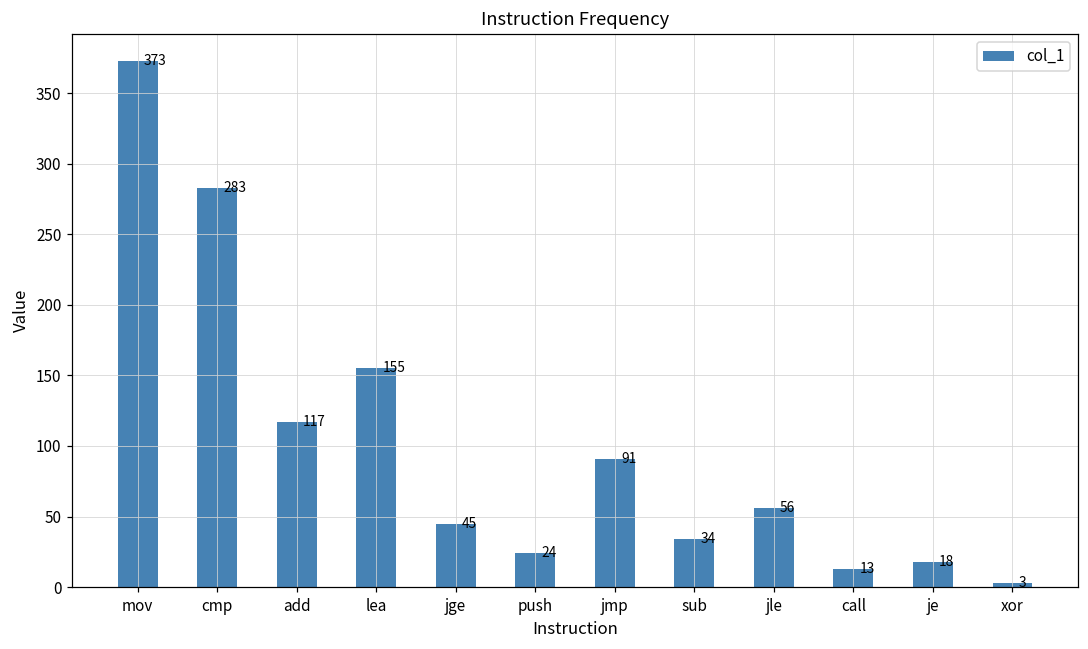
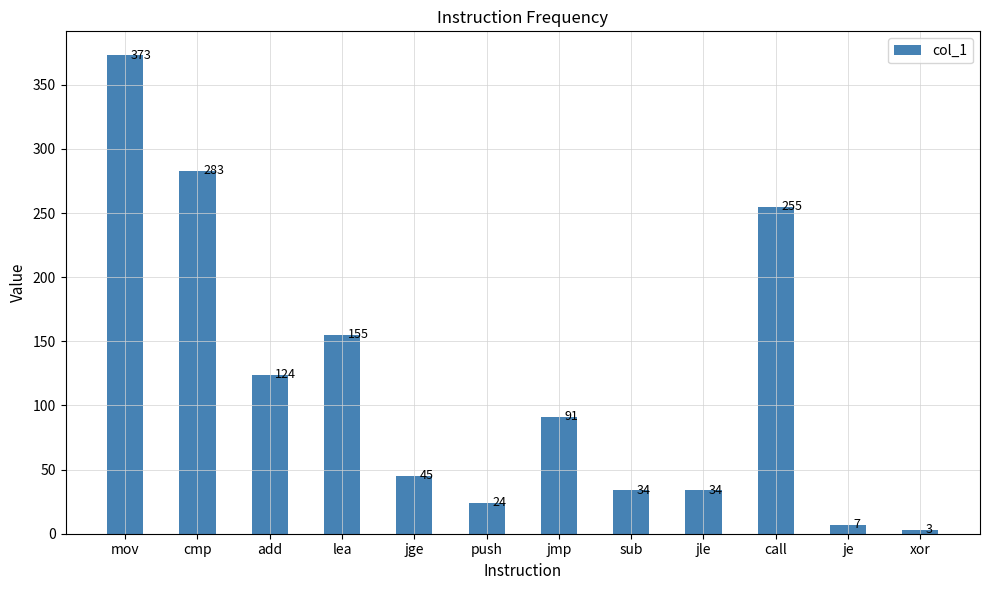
add: 117 -> 124
jle: 56 -> 34
call: 13 -> 255
je: 18 -> 7
